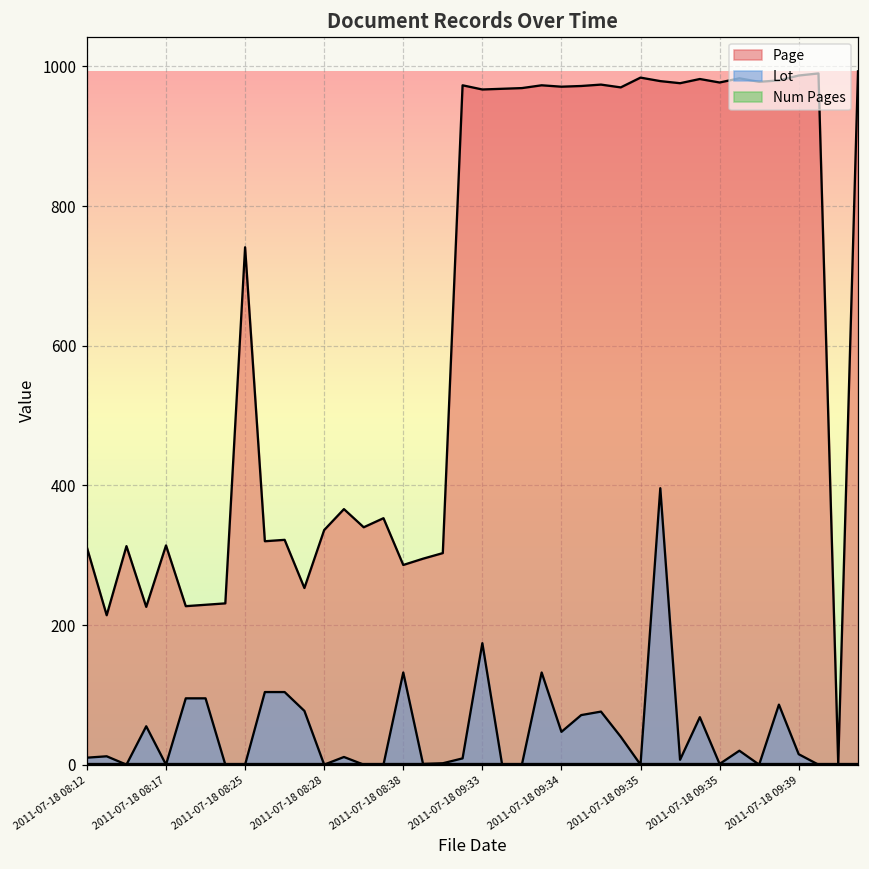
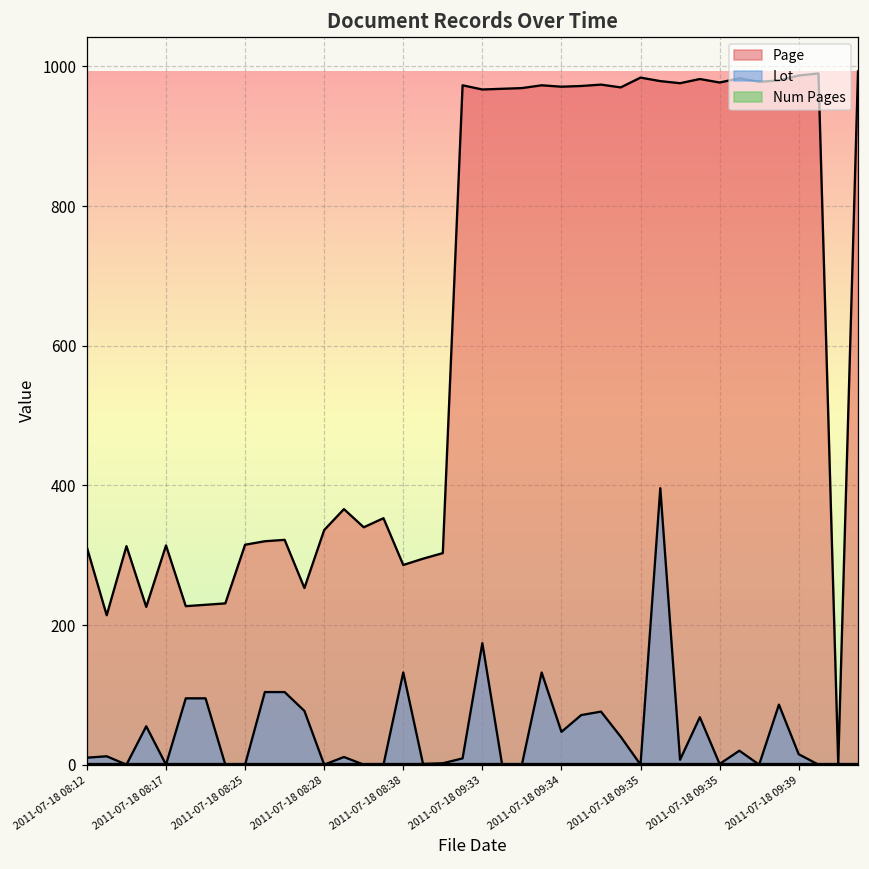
Page, 2011-07-18 08:25: 740 -> 320
